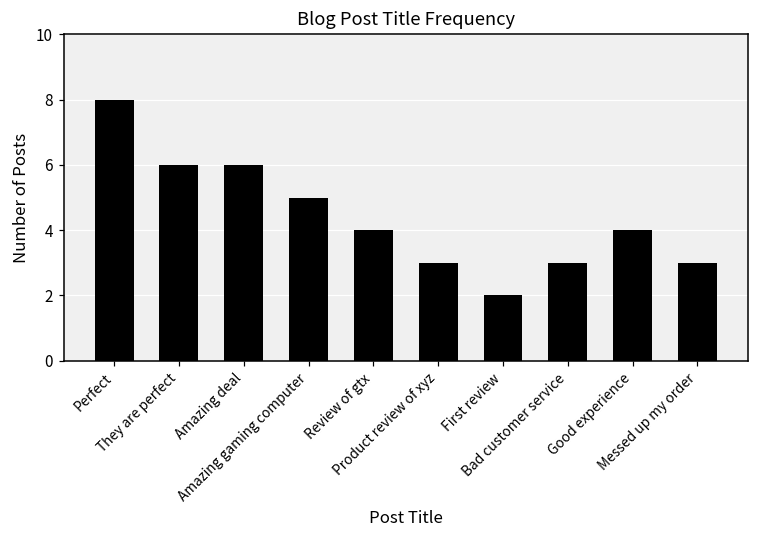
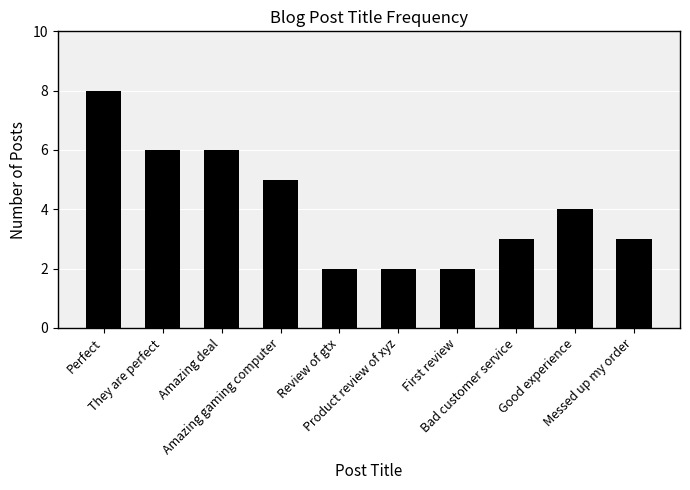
Review of gtx: 4 -> 2
Product review of xyz: 3 -> 2
